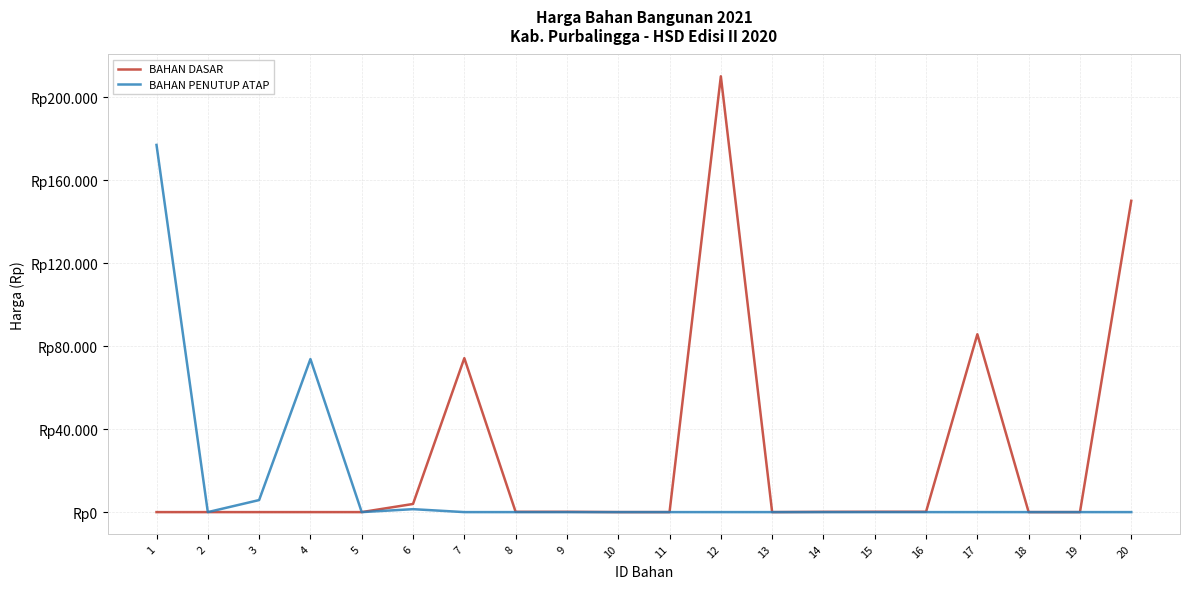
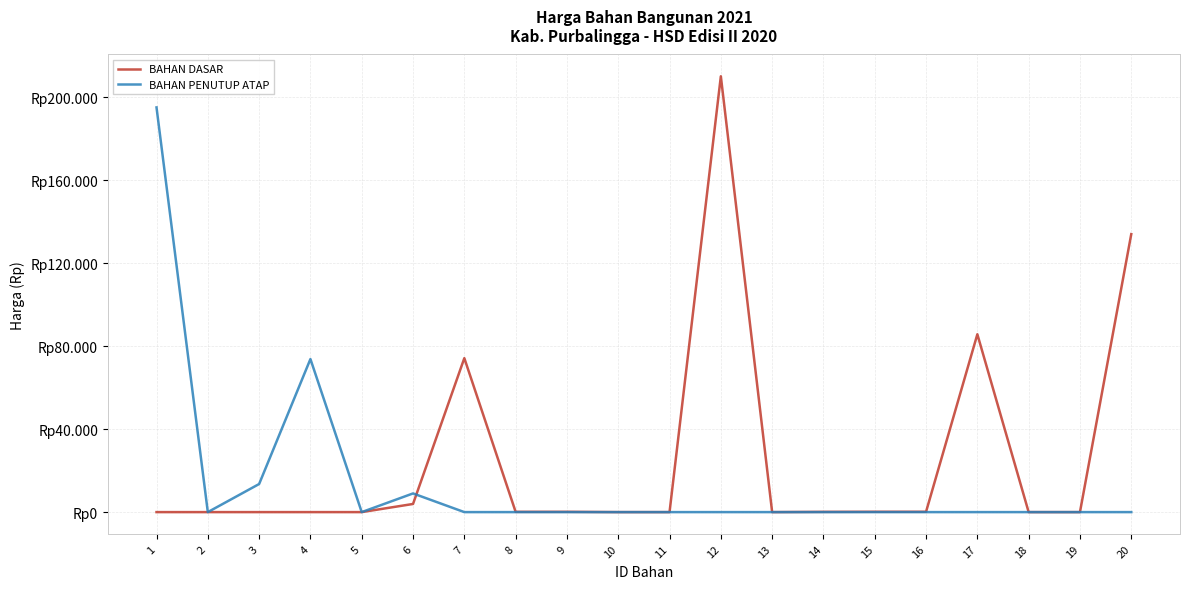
BAHAN PENUTUP ATAP, 1: Rp177 -> Rp195
BAHAN PENUTUP ATAP, 3: Rp6 -> Rp14
BAHAN PENUTUP ATAP, 6: Rp1 -> Rp9
BAHAN DASAR, 20: Rp150 -> Rp134
